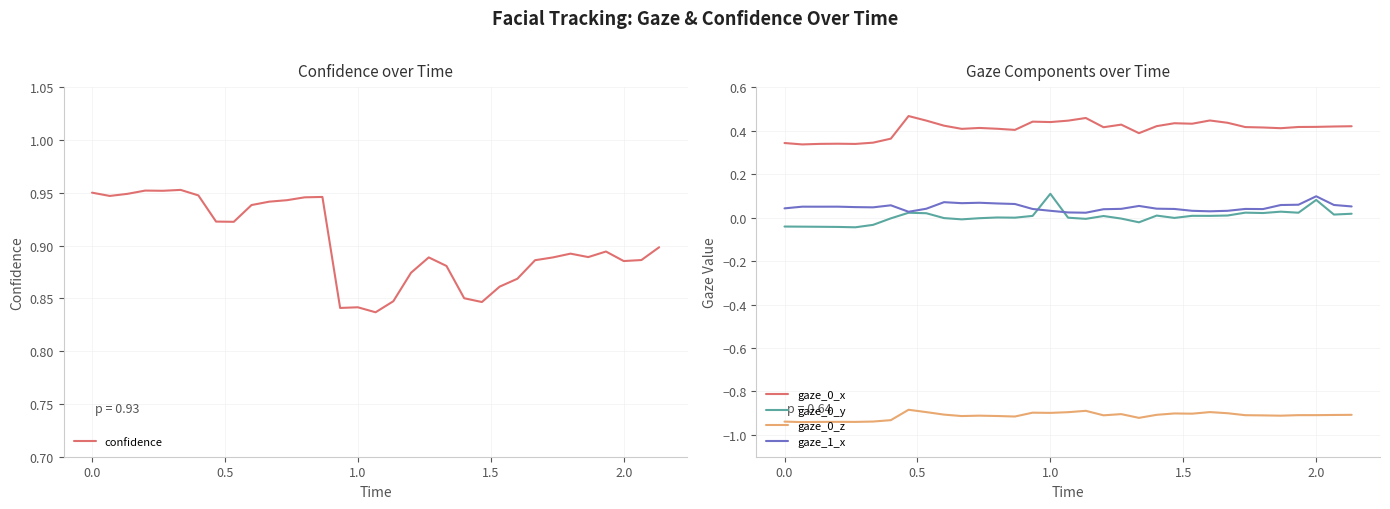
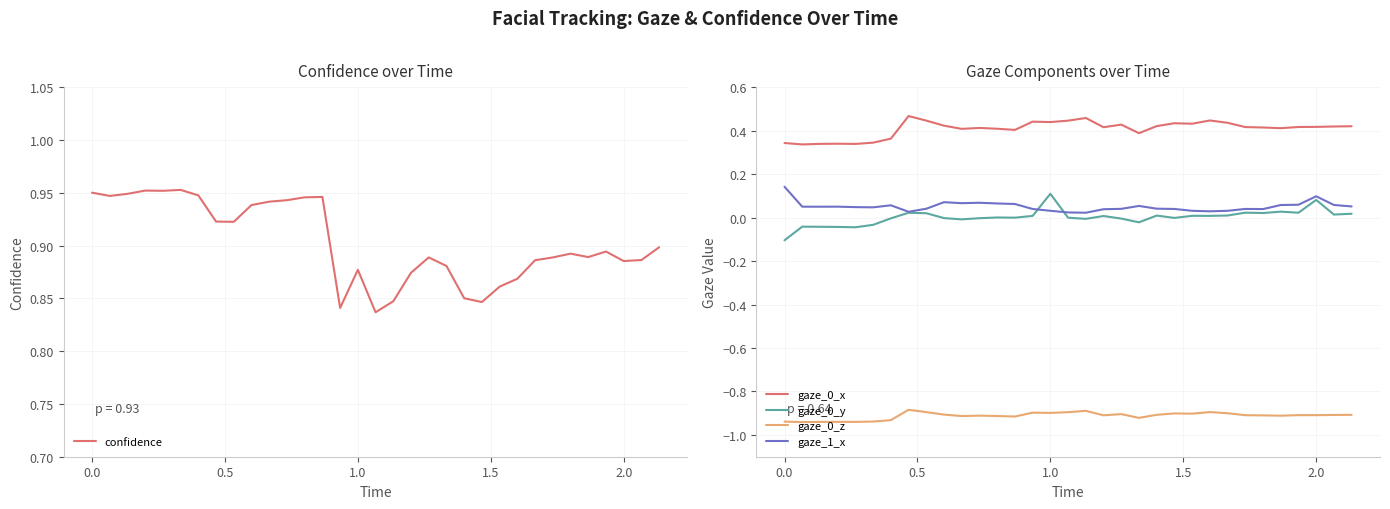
Confidence over Time, 1.0: 0.842 -> 0.877
Gaze Components over Time, gaze_0_y, 0.0: -0.04 -> -0.10
Gaze Components over Time, gaze_1_x, 0.0: 0.04 -> 0.14
